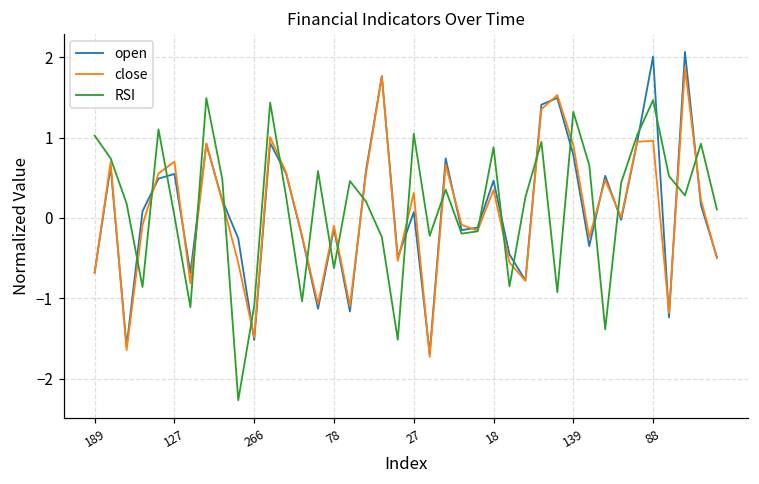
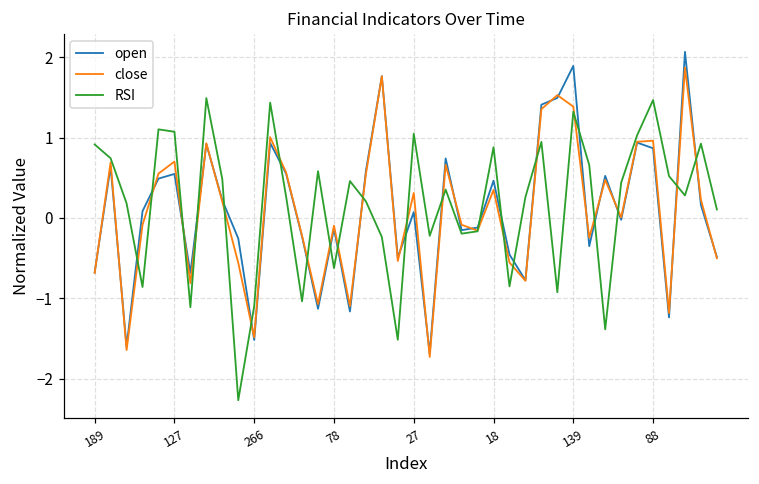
RSI, 189: 1.0 -> 0.9
RSI, 127: 0.0 -> 1.1
open, 139: 0.8 -> 1.9
close, 139: 0.9 -> 1.4
open, 88: 2.0 -> 0.9
